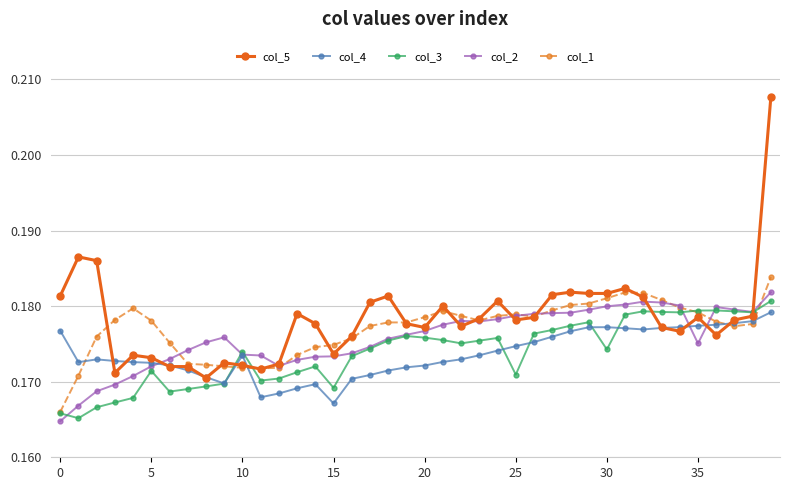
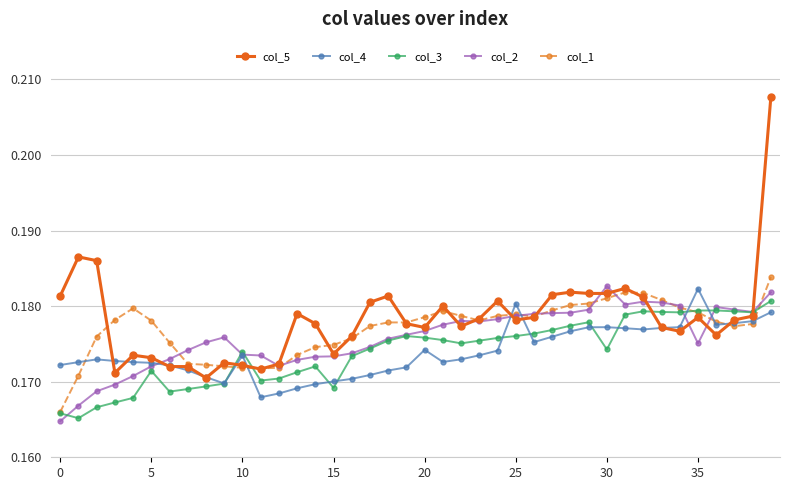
col_4, 0: 0.177 -> 0.172
col_4, 15: 0.167 -> 0.170
col_4, 20: 0.172 -> 0.174
col_4, 25: 0.175 -> 0.180
col_3, 25: 0.171 -> 0.176
col_2, 30: 0.180 -> 0.183
col_4, 35: 0.177 -> 0.182
